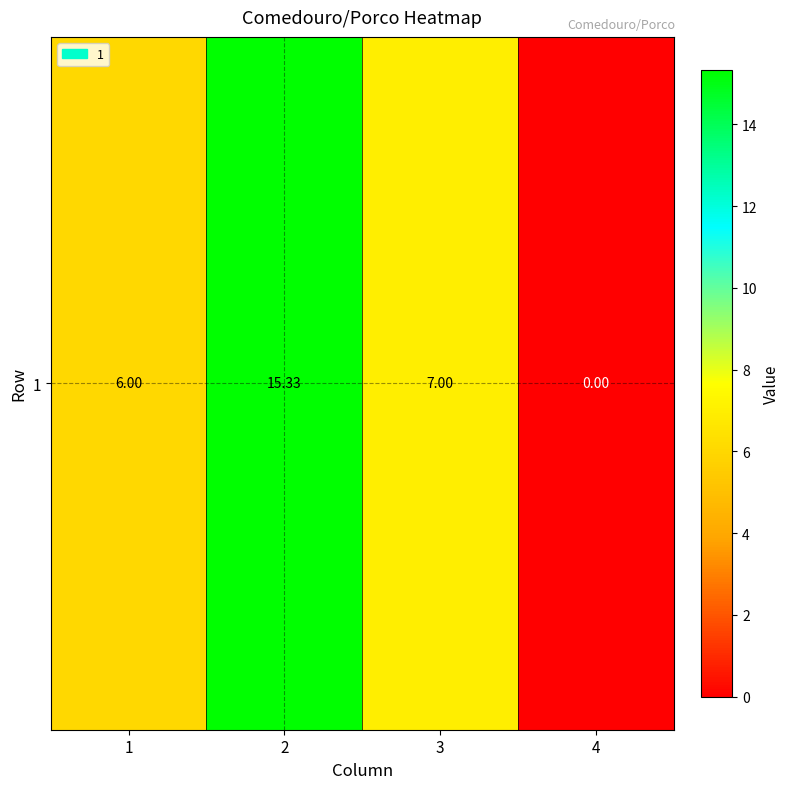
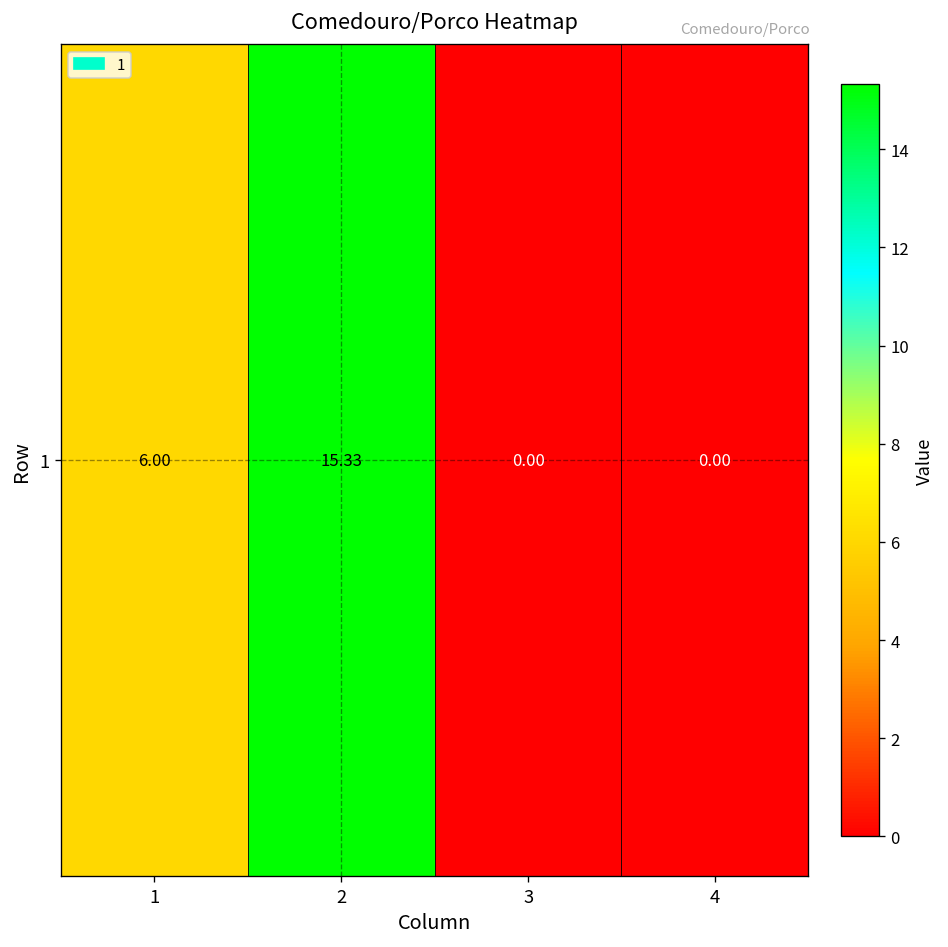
1, 3: 7.00 -> 0.00
